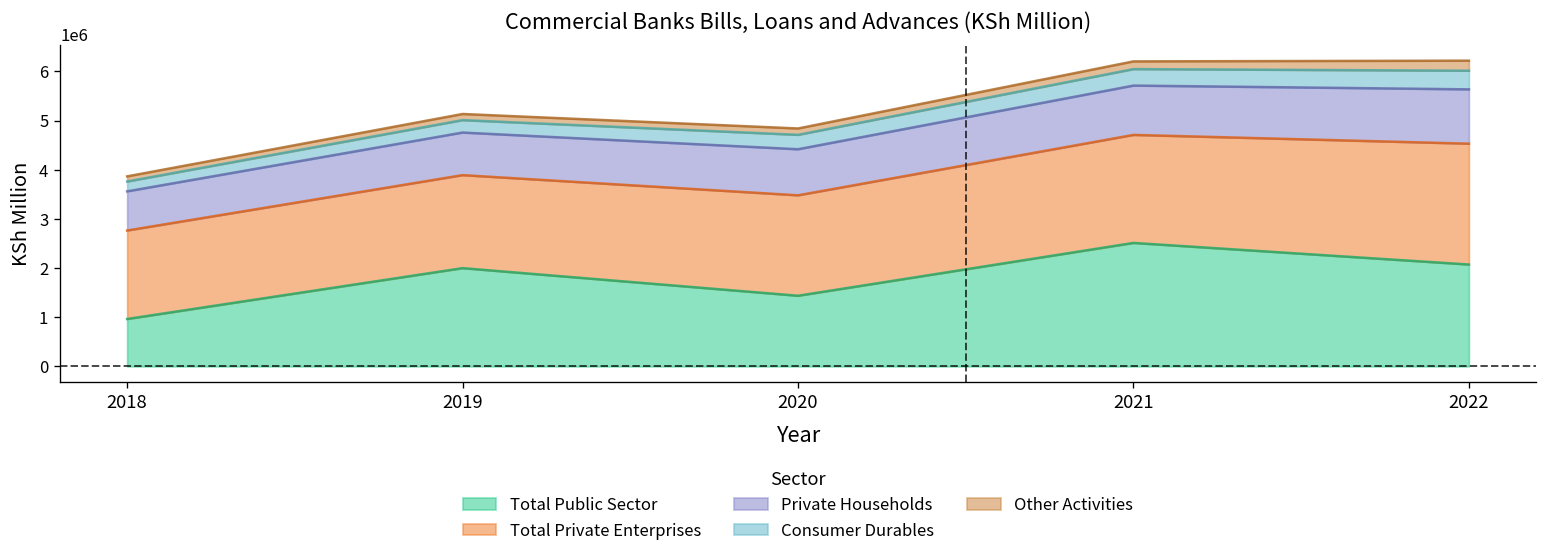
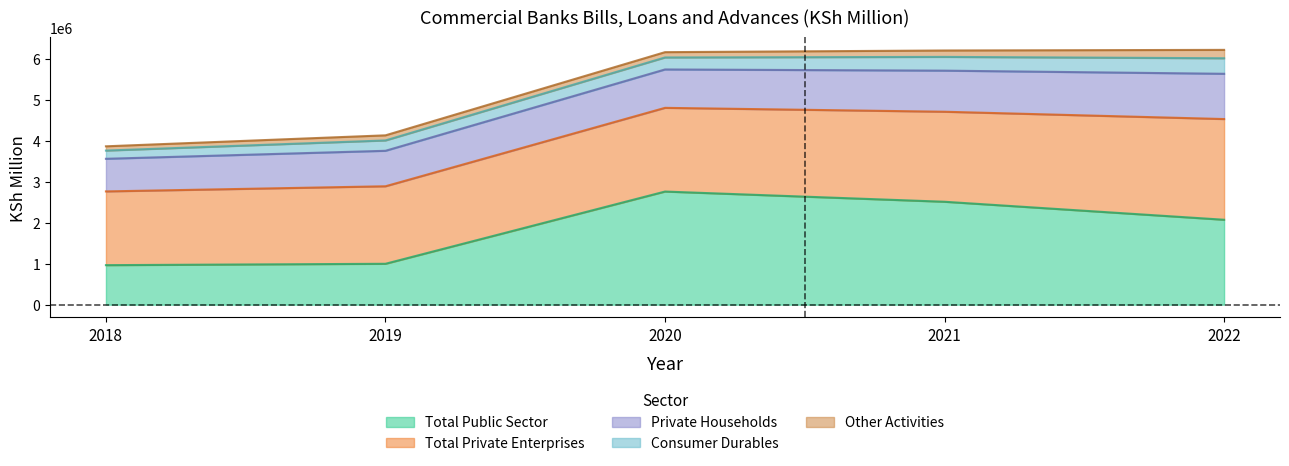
Total Public Sector, 2019: 2000000 -> 1000000
Total Public Sector, 2020: 1400000 -> 2800000
